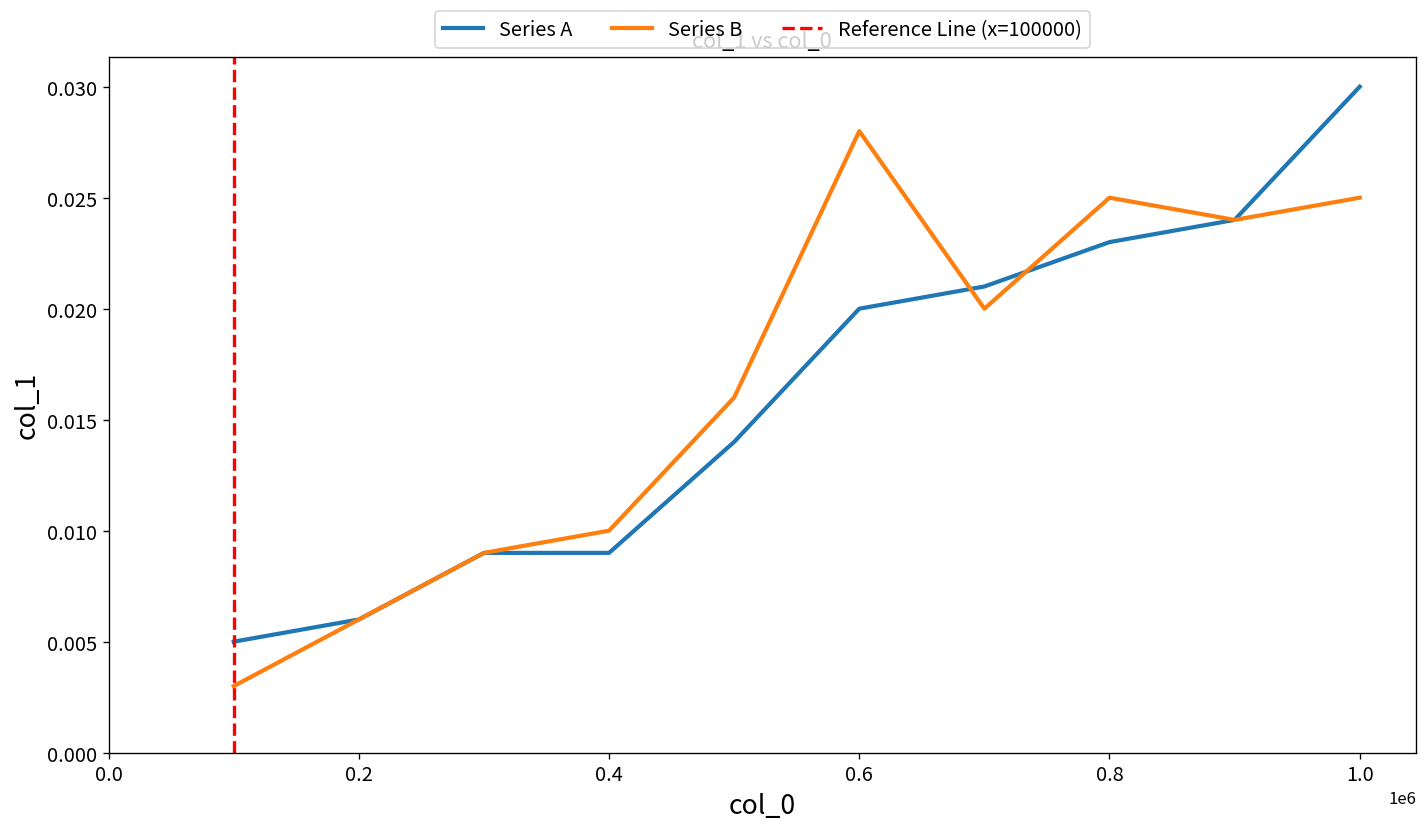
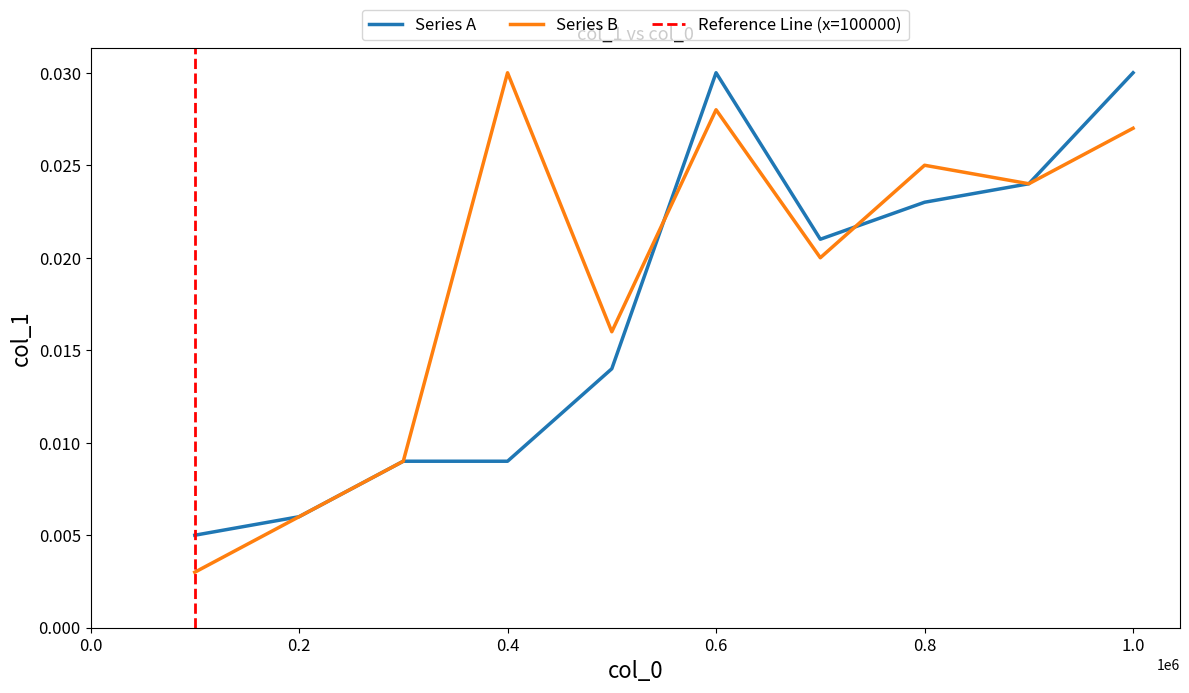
Series B, 0.4: 0.01 -> 0.03
Series A, 0.6: 0.02 -> 0.03
Series B, 1.0: 0.025 -> 0.027
